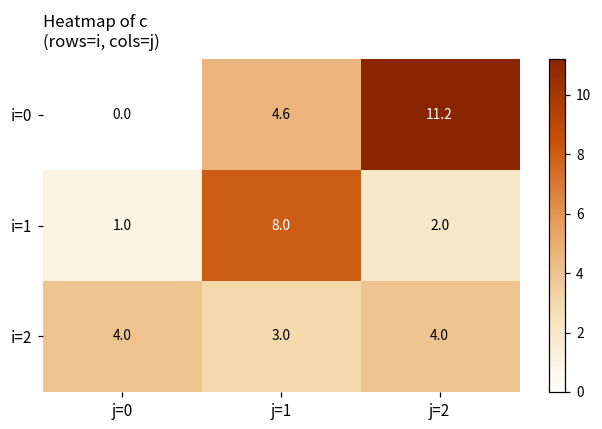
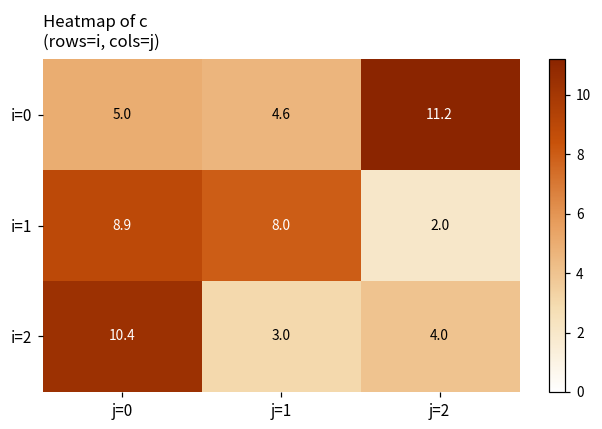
i=0, j=0: 0.0 -> 5.0
i=1, j=0: 1.0 -> 8.9
i=2, j=0: 4.0 -> 10.4
